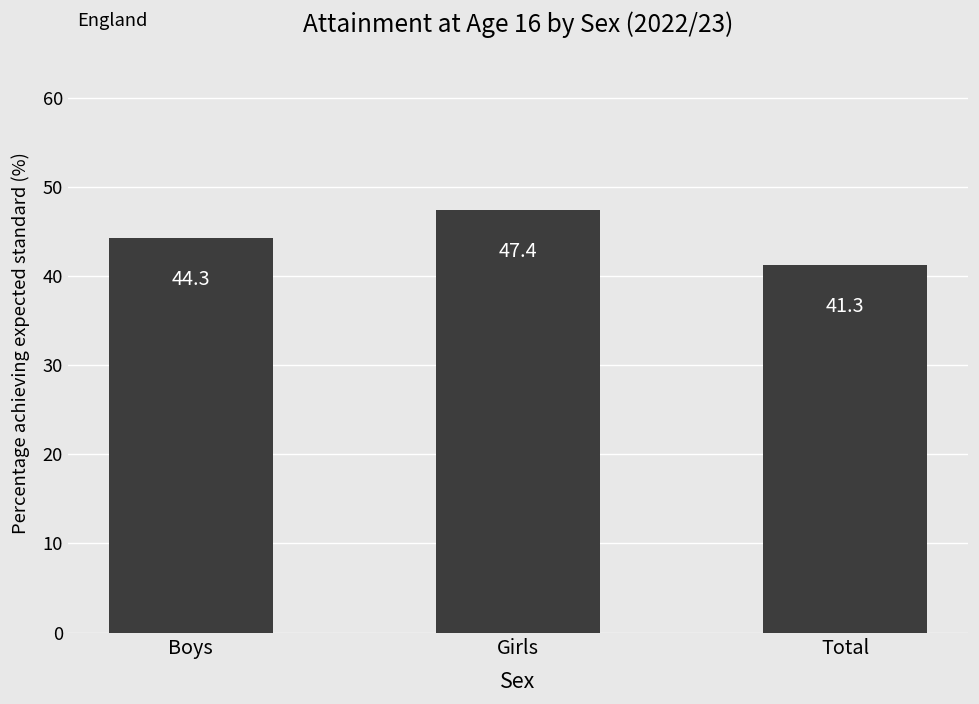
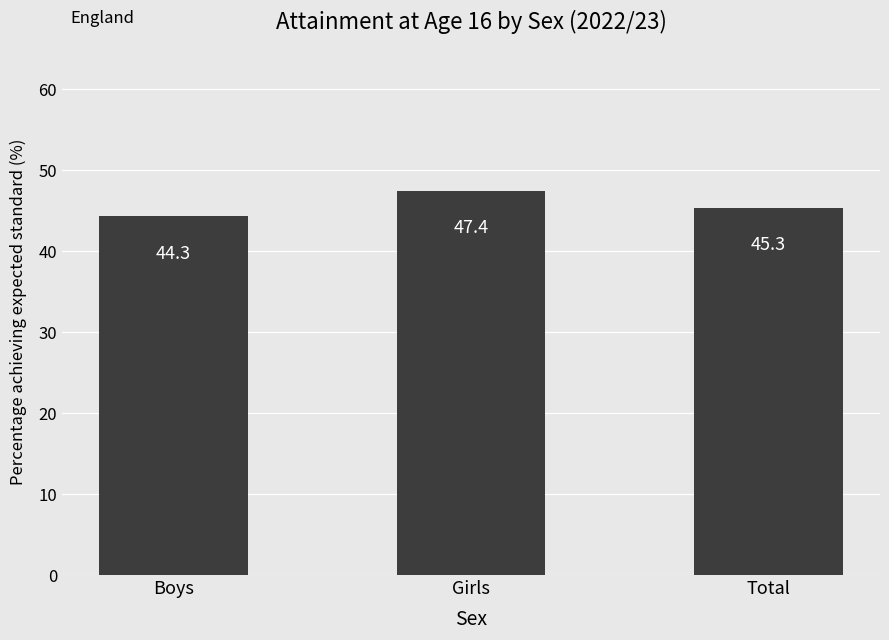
Total: 41.3 -> 45.3
